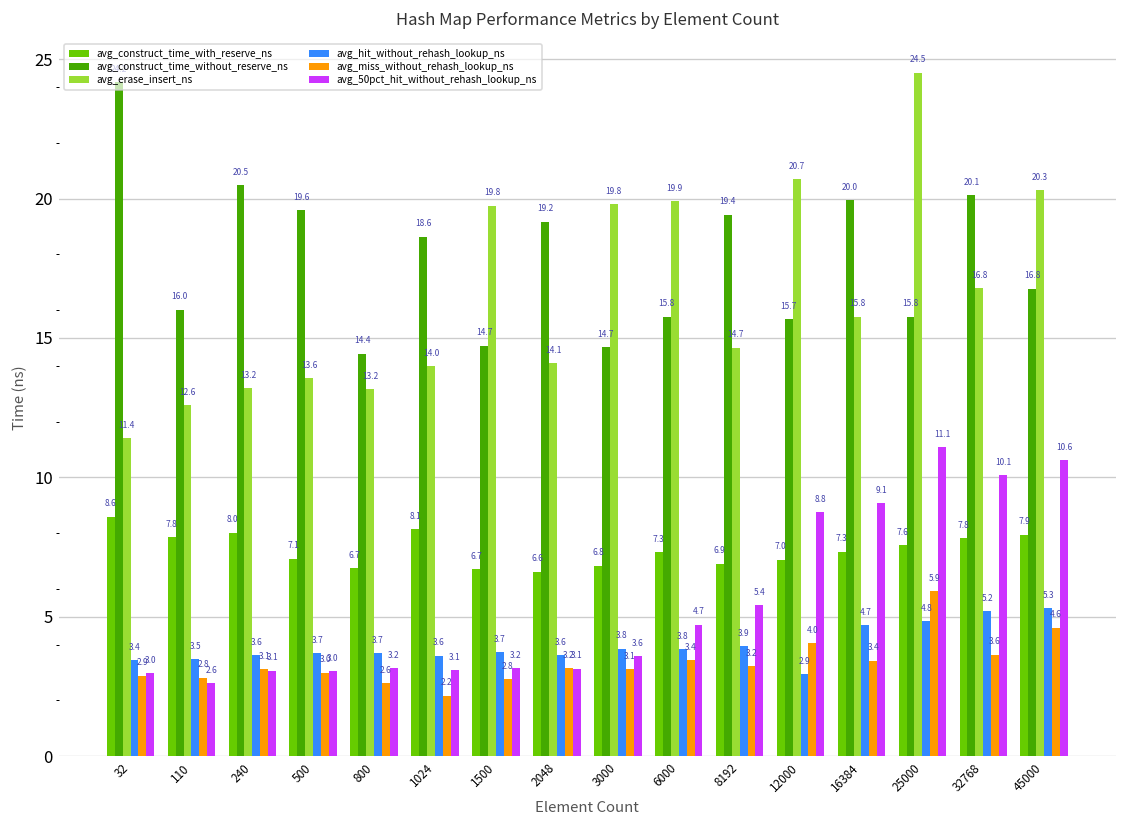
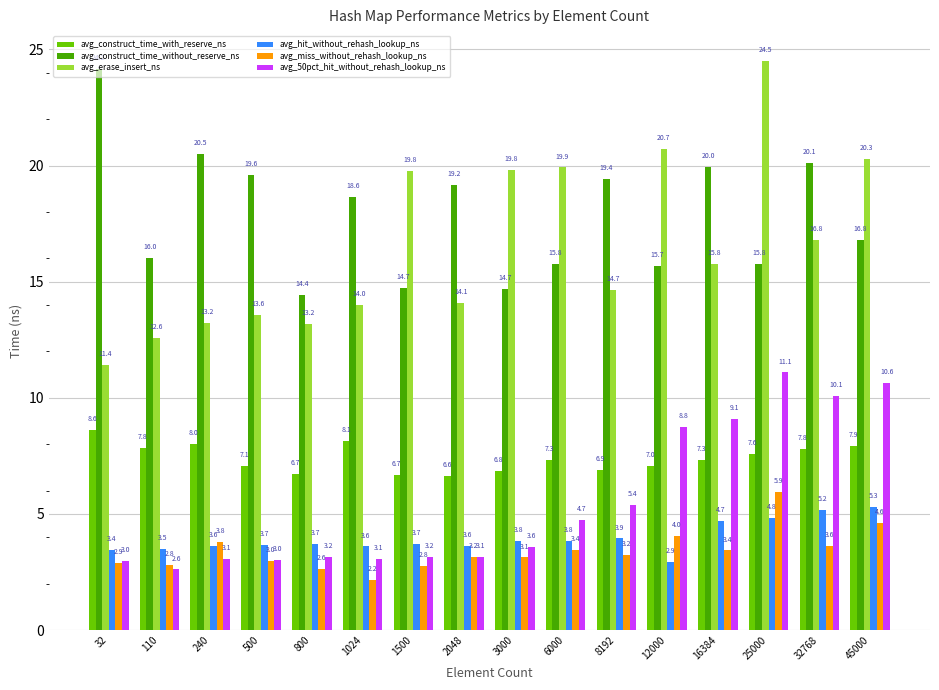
avg_miss_without_rehash_lookup_ns, 240: 3.1 -> 3.8
